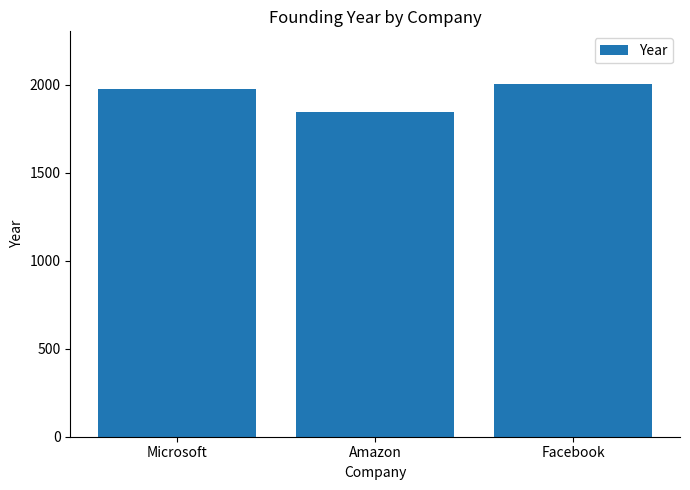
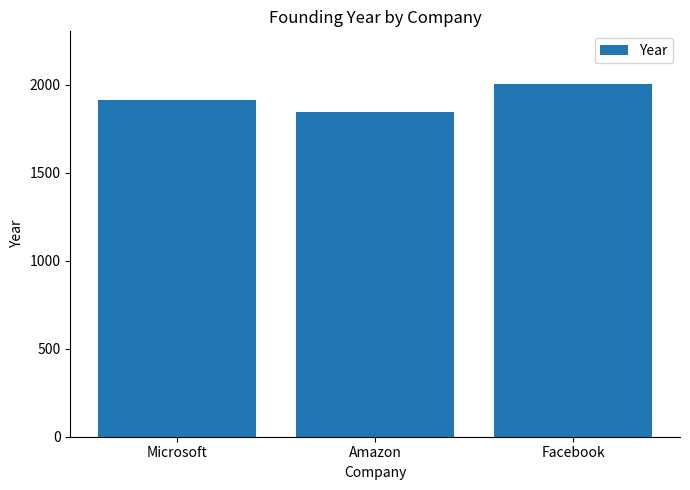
Microsoft: 1980 -> 1920
